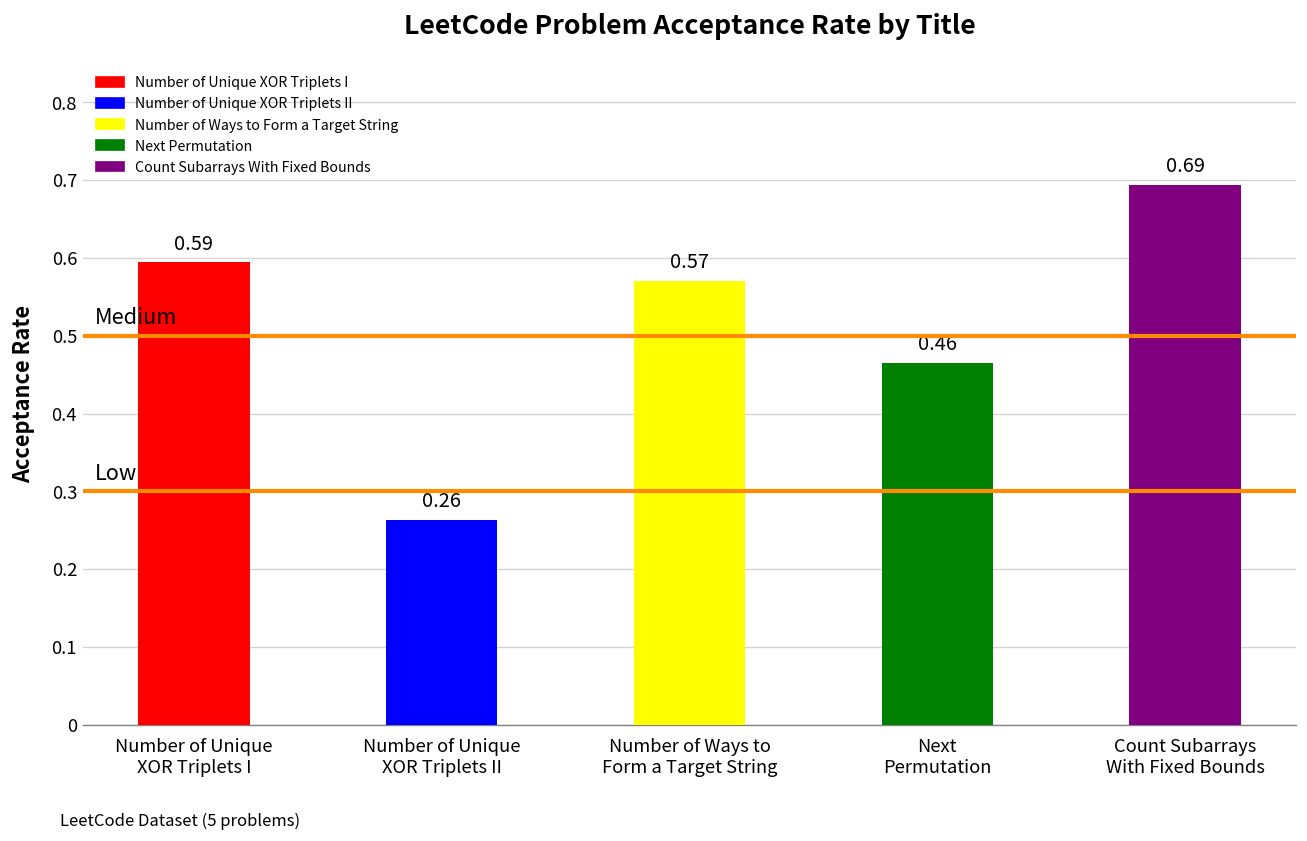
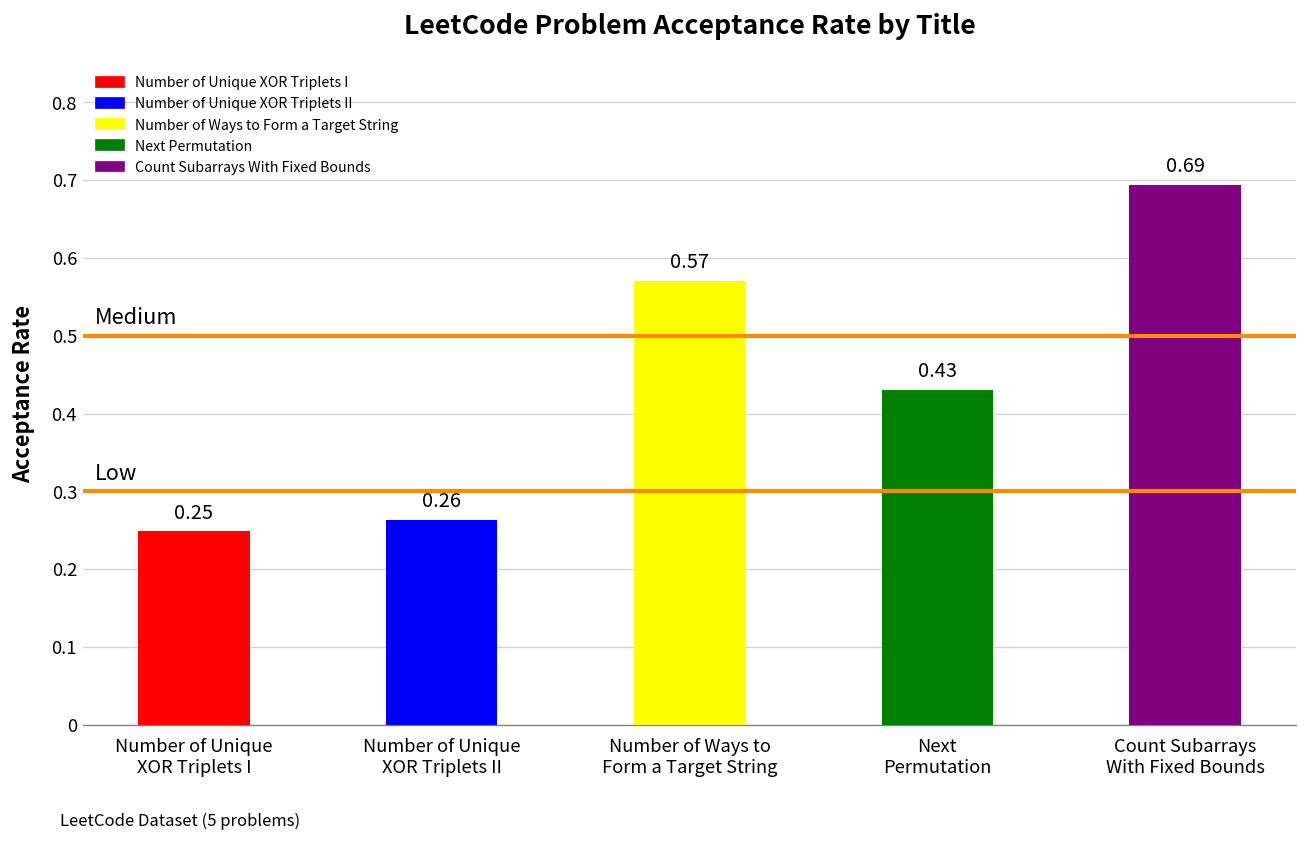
Number of Unique XOR Triplets I: 0.59 -> 0.25
Next Permutation: 0.46 -> 0.43
